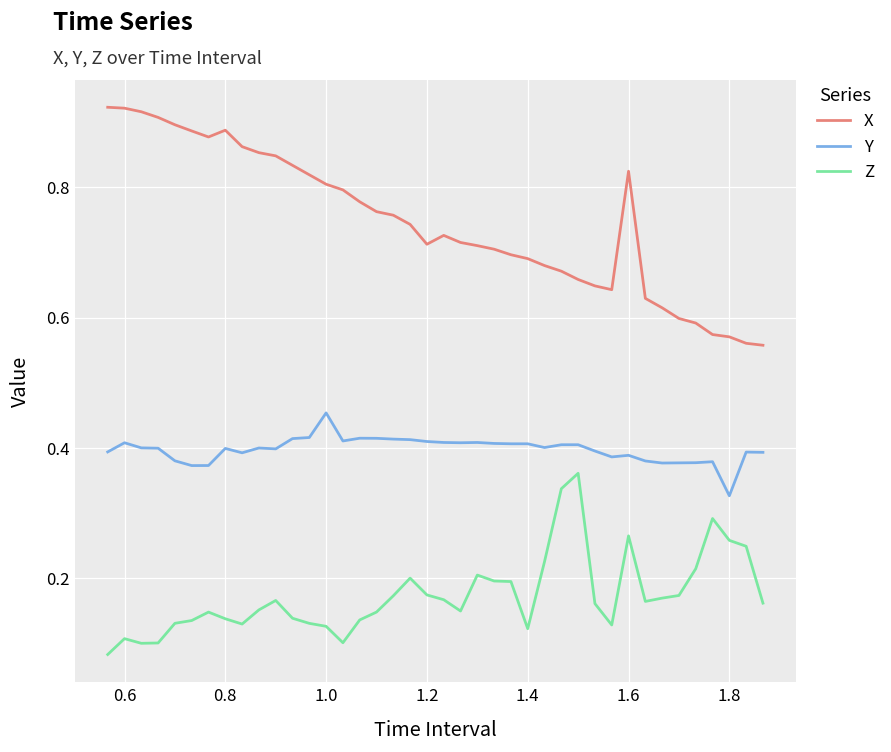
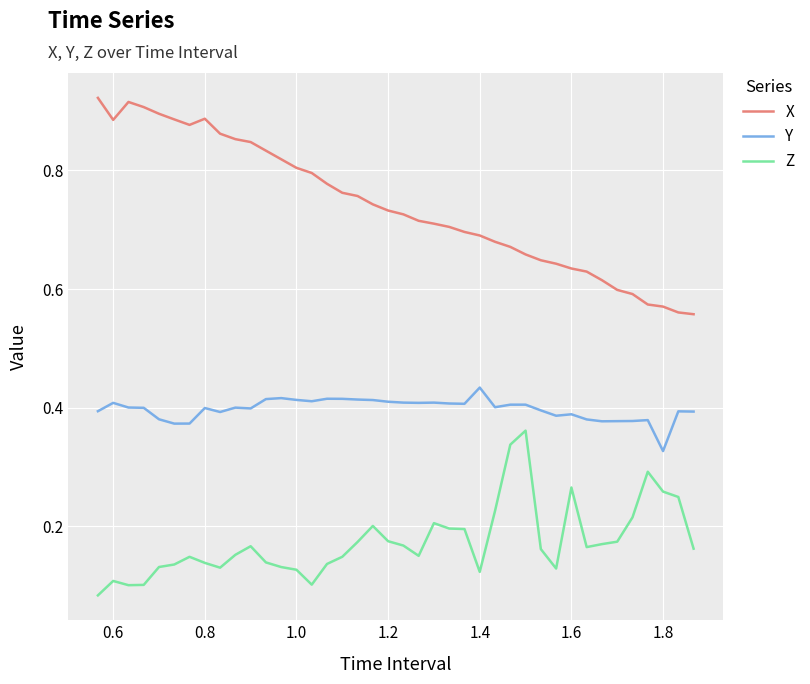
X, 0.6: 0.92 -> 0.89
Y, 1.0: 0.45 -> 0.41
X, 1.2: 0.71 -> 0.73
Y, 1.4: 0.41 -> 0.43
X, 1.6: 0.82 -> 0.63
